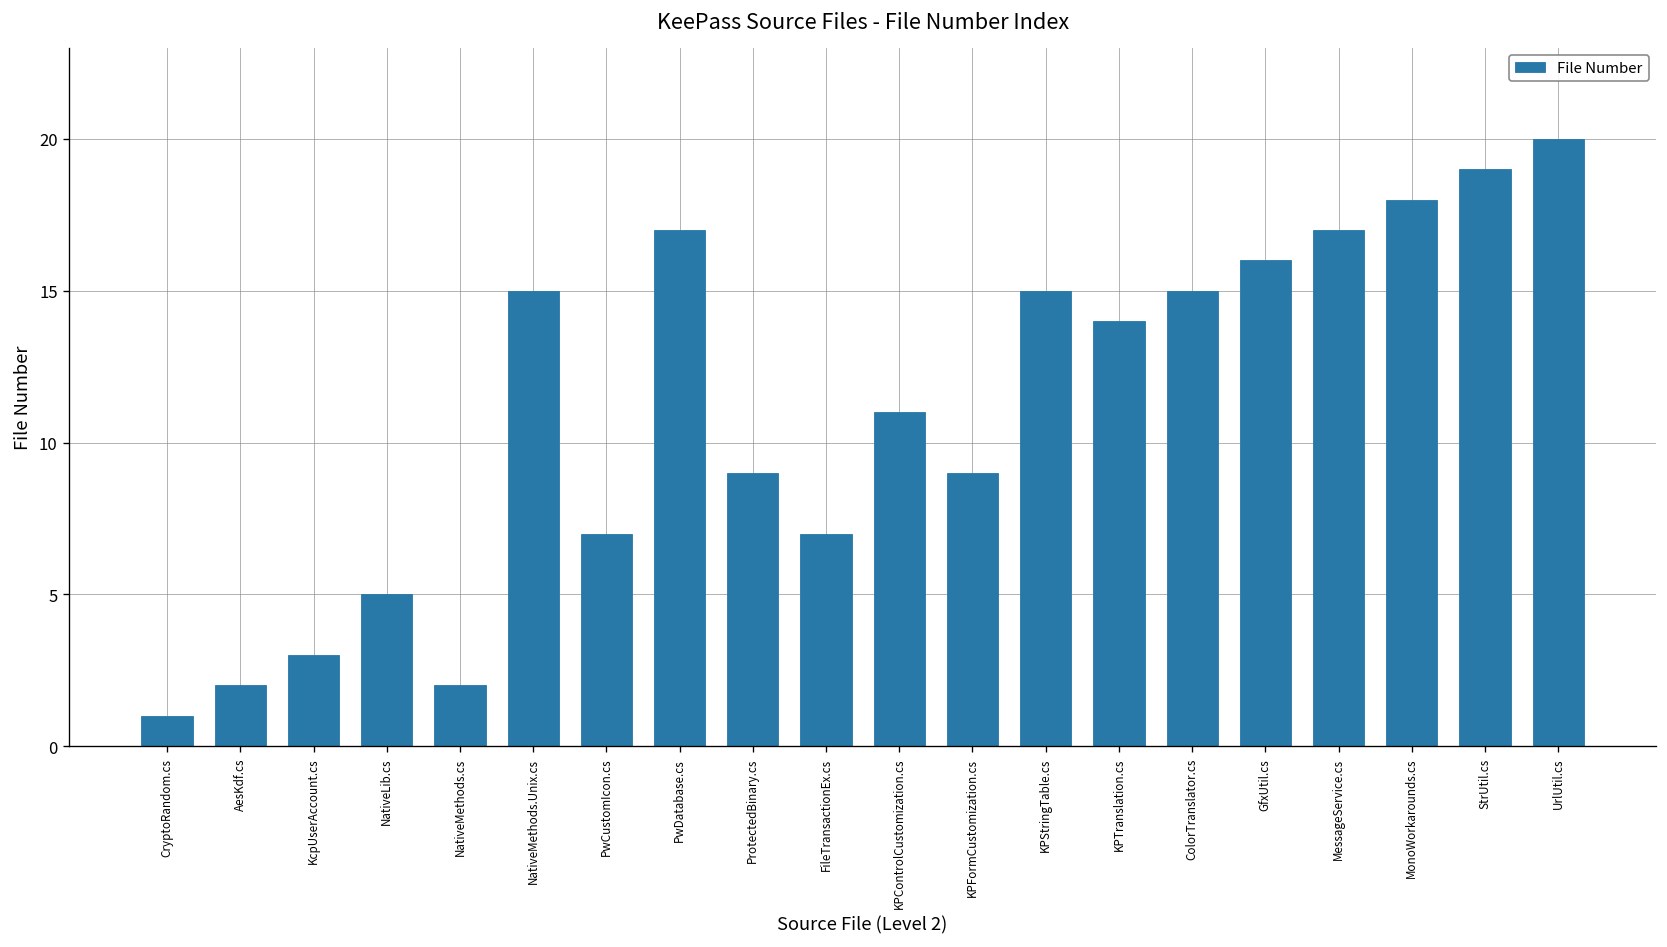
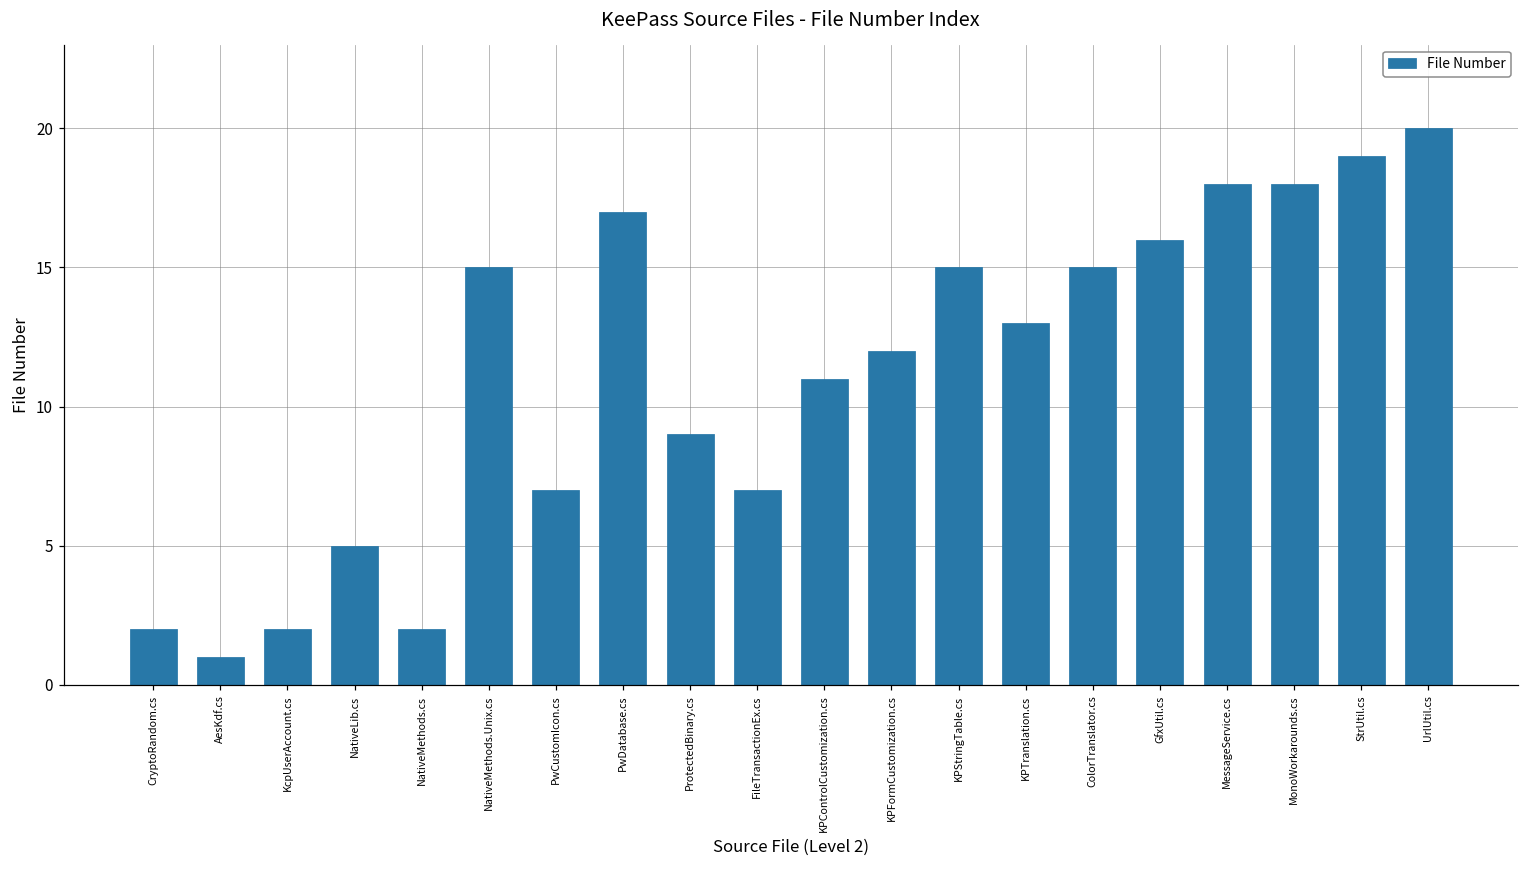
CryptoRandom.cs: 1 -> 2
AesKdf.cs: 2 -> 1
KcpUserAccount.cs: 3 -> 2
KPFormCustomization.cs: 9 -> 12
KPTranslation.cs: 14 -> 13
MessageService.cs: 17 -> 18
